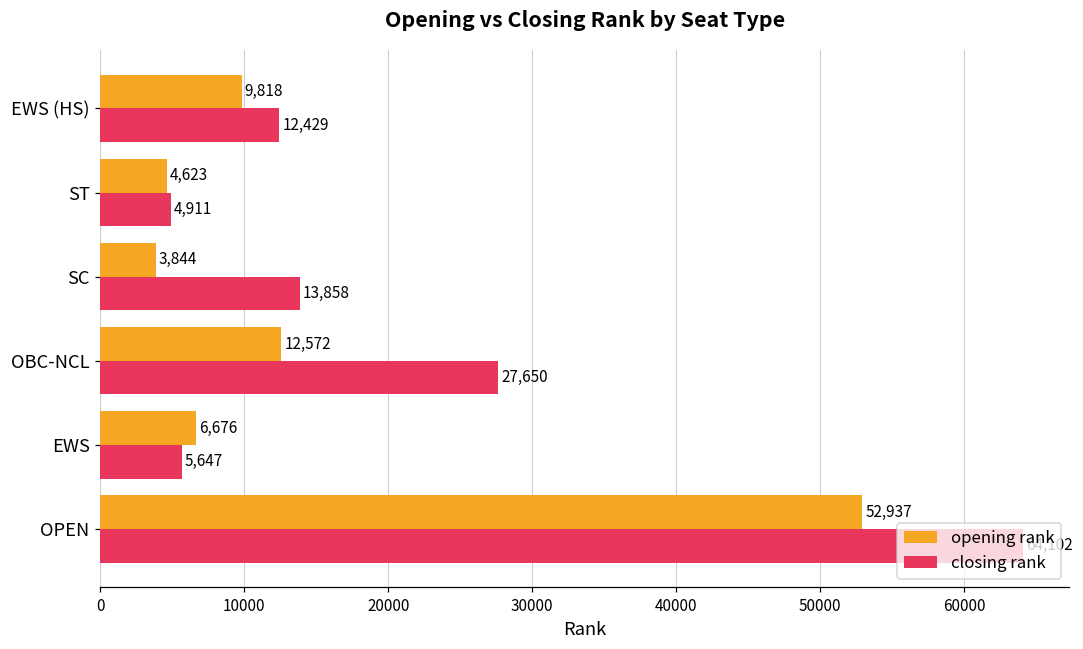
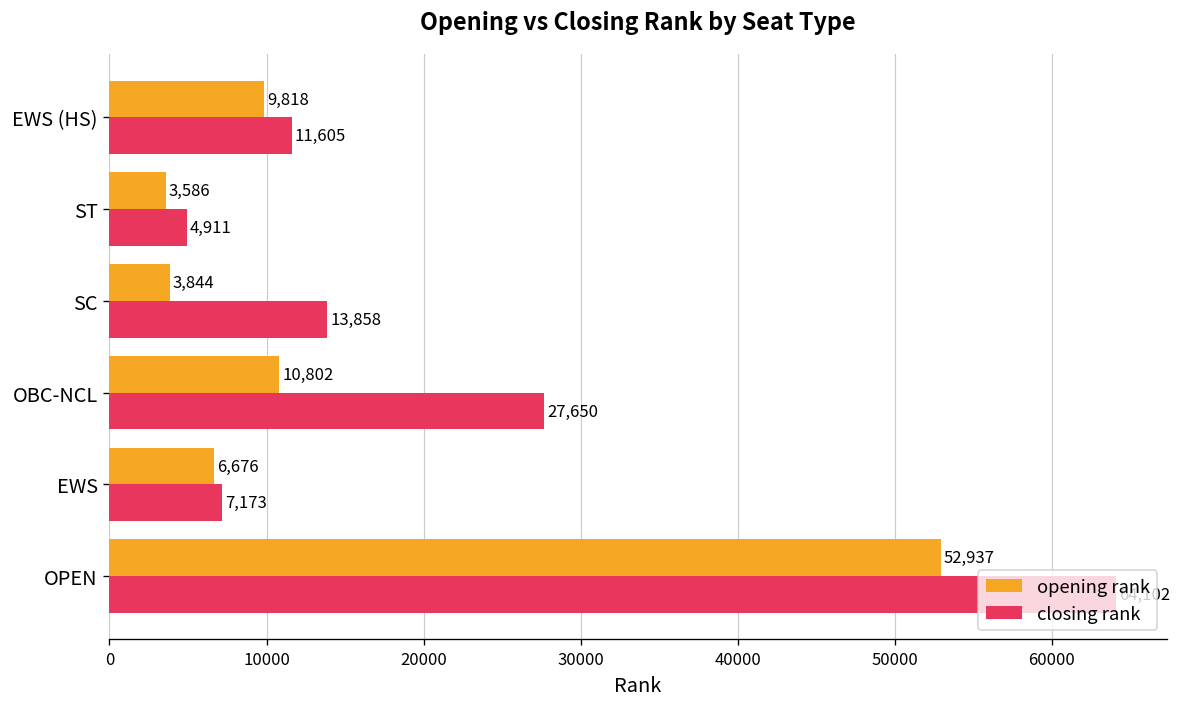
closing rank, EWS (HS): 12,429 -> 11,605
opening rank, ST: 4,623 -> 3,586
opening rank, OBC-NCL: 12,572 -> 10,802
closing rank, EWS: 5,647 -> 7,173
